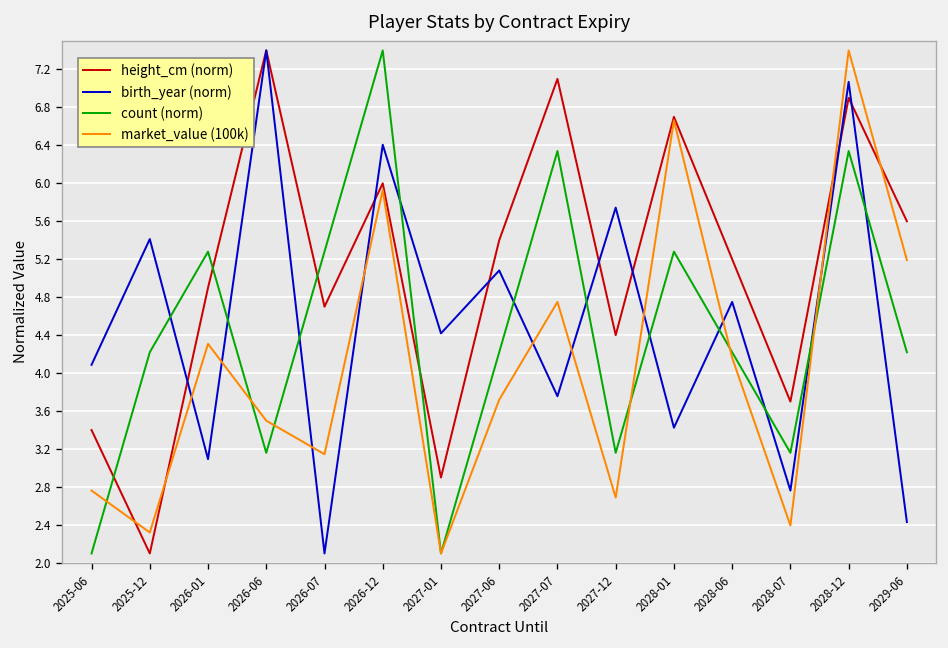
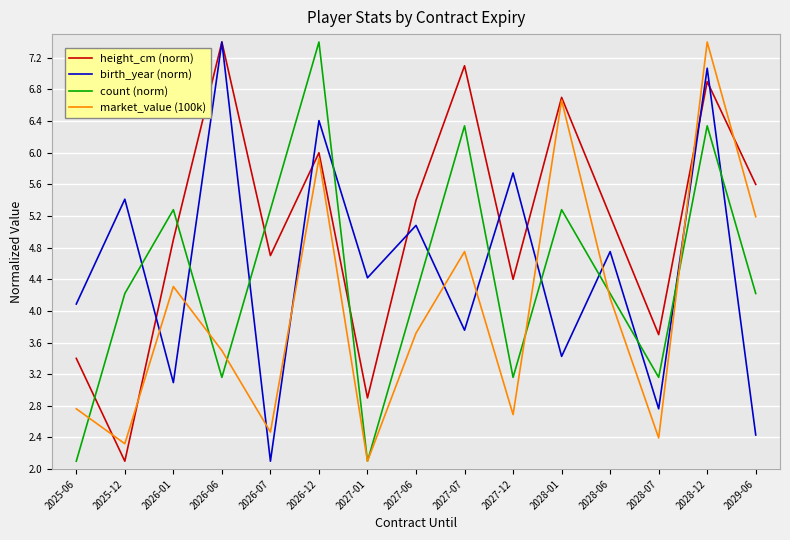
market_value (100k), 2026-07: 3.1 -> 2.5
